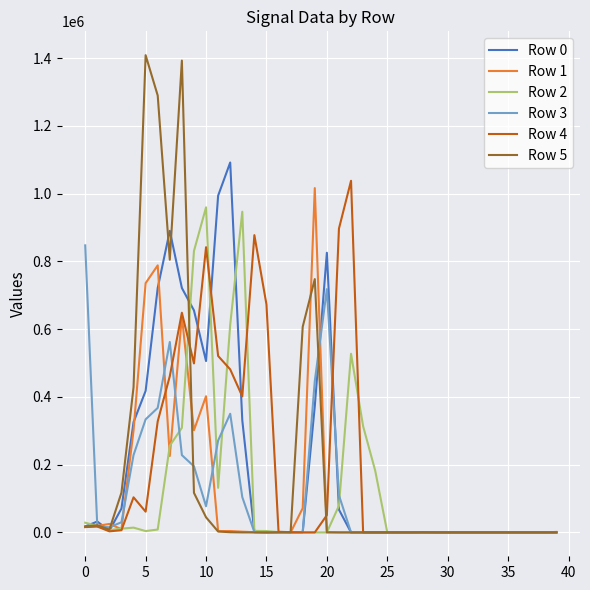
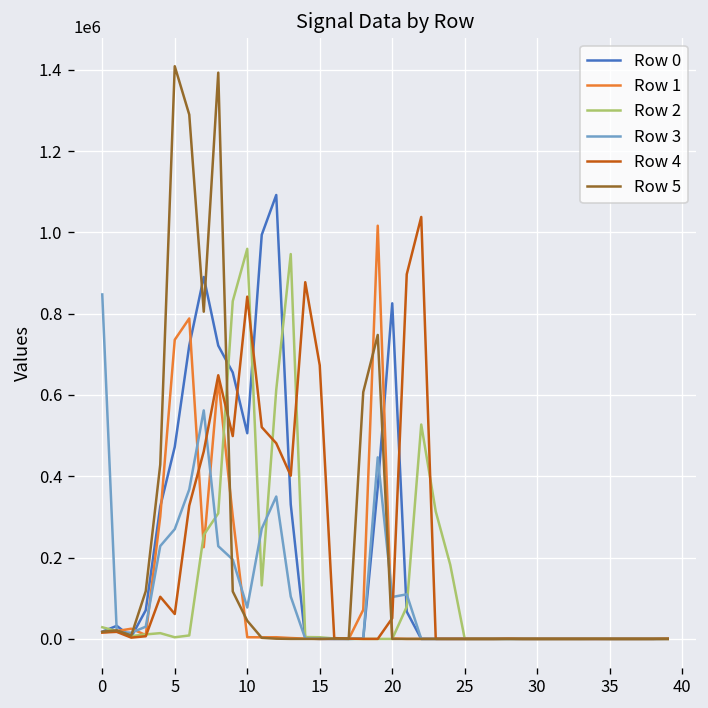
Row 0, 5: 420000 -> 470000
Row 3, 5: 330000 -> 270000
Row 1, 10: 400000 -> 0
Row 3, 20: 720000 -> 100000
